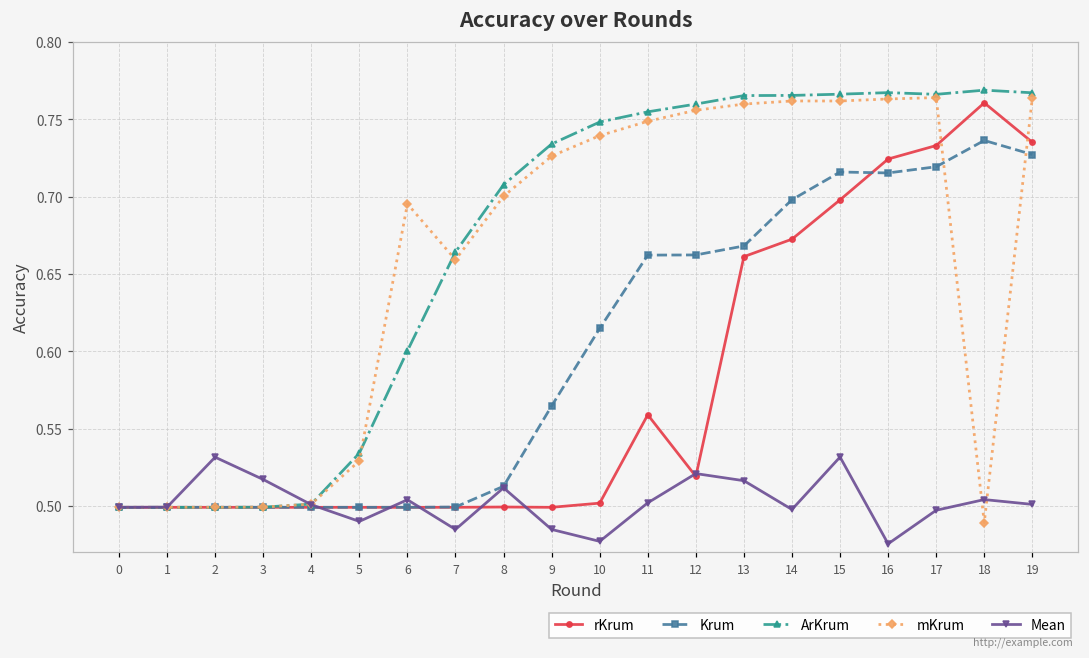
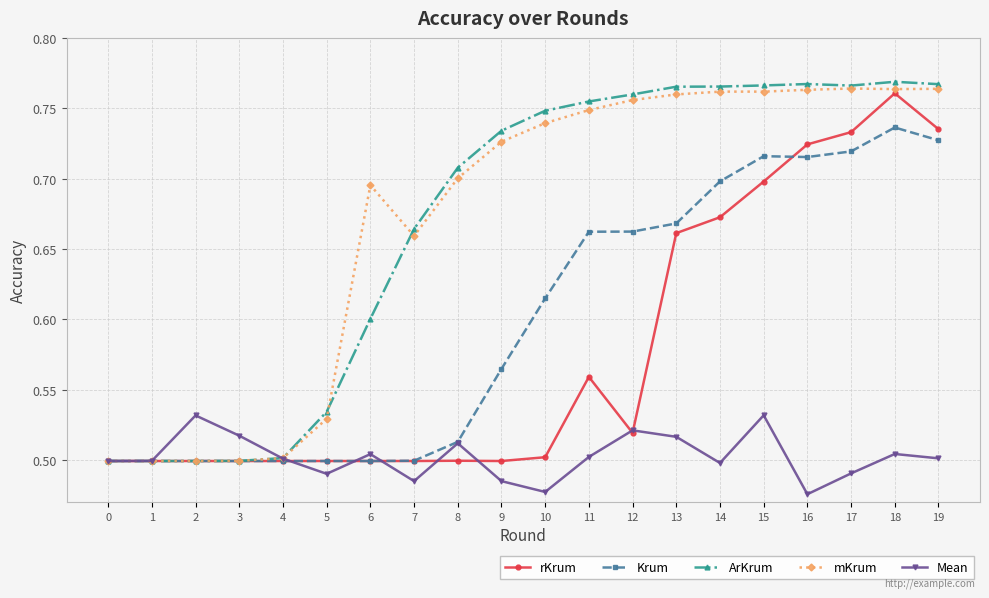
Mean, 17: 0.497 -> 0.490
mKrum, 18: 0.489 -> 0.764
